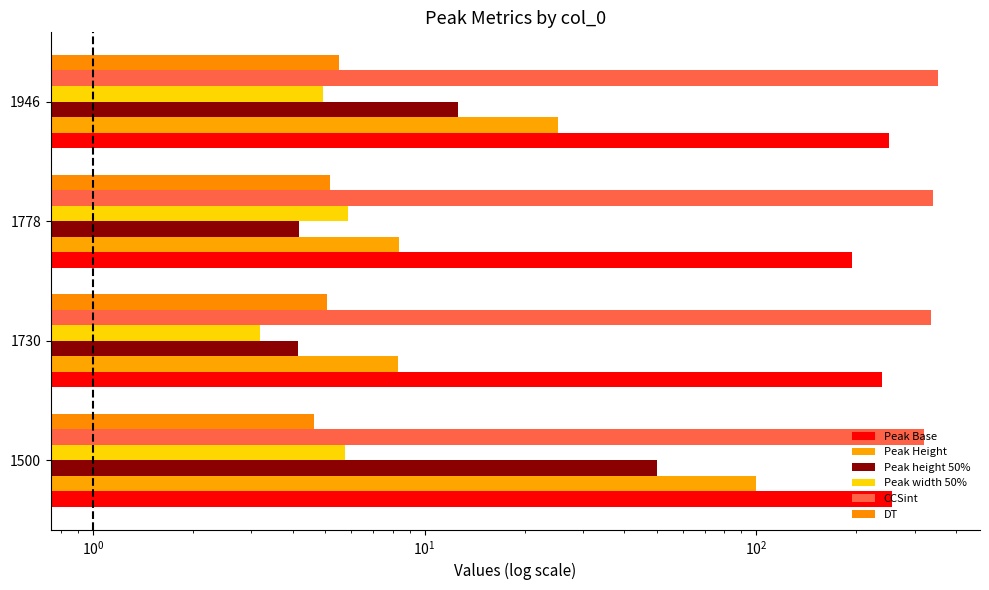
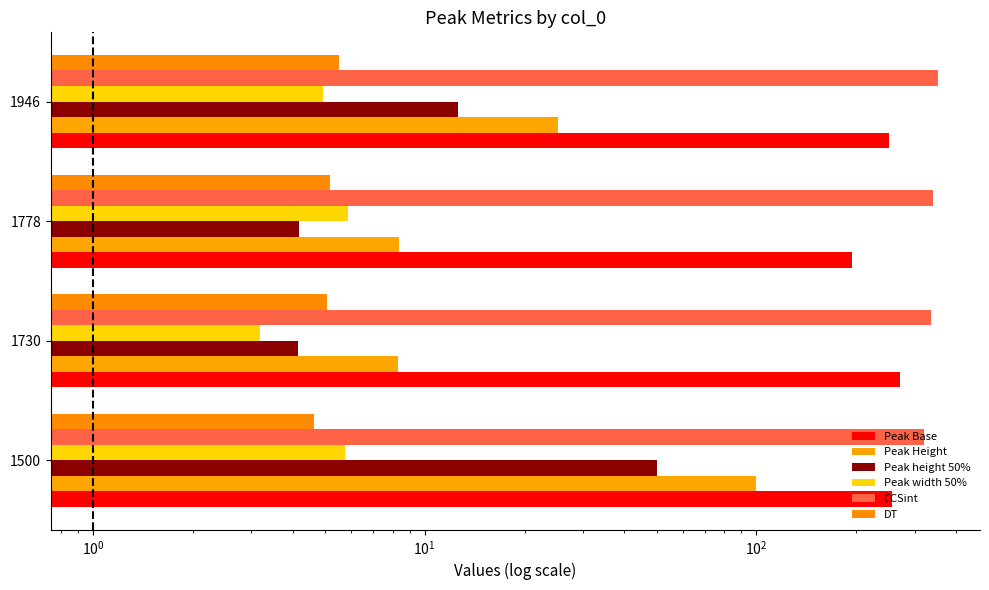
Peak Base, 1730: 240 -> 270
